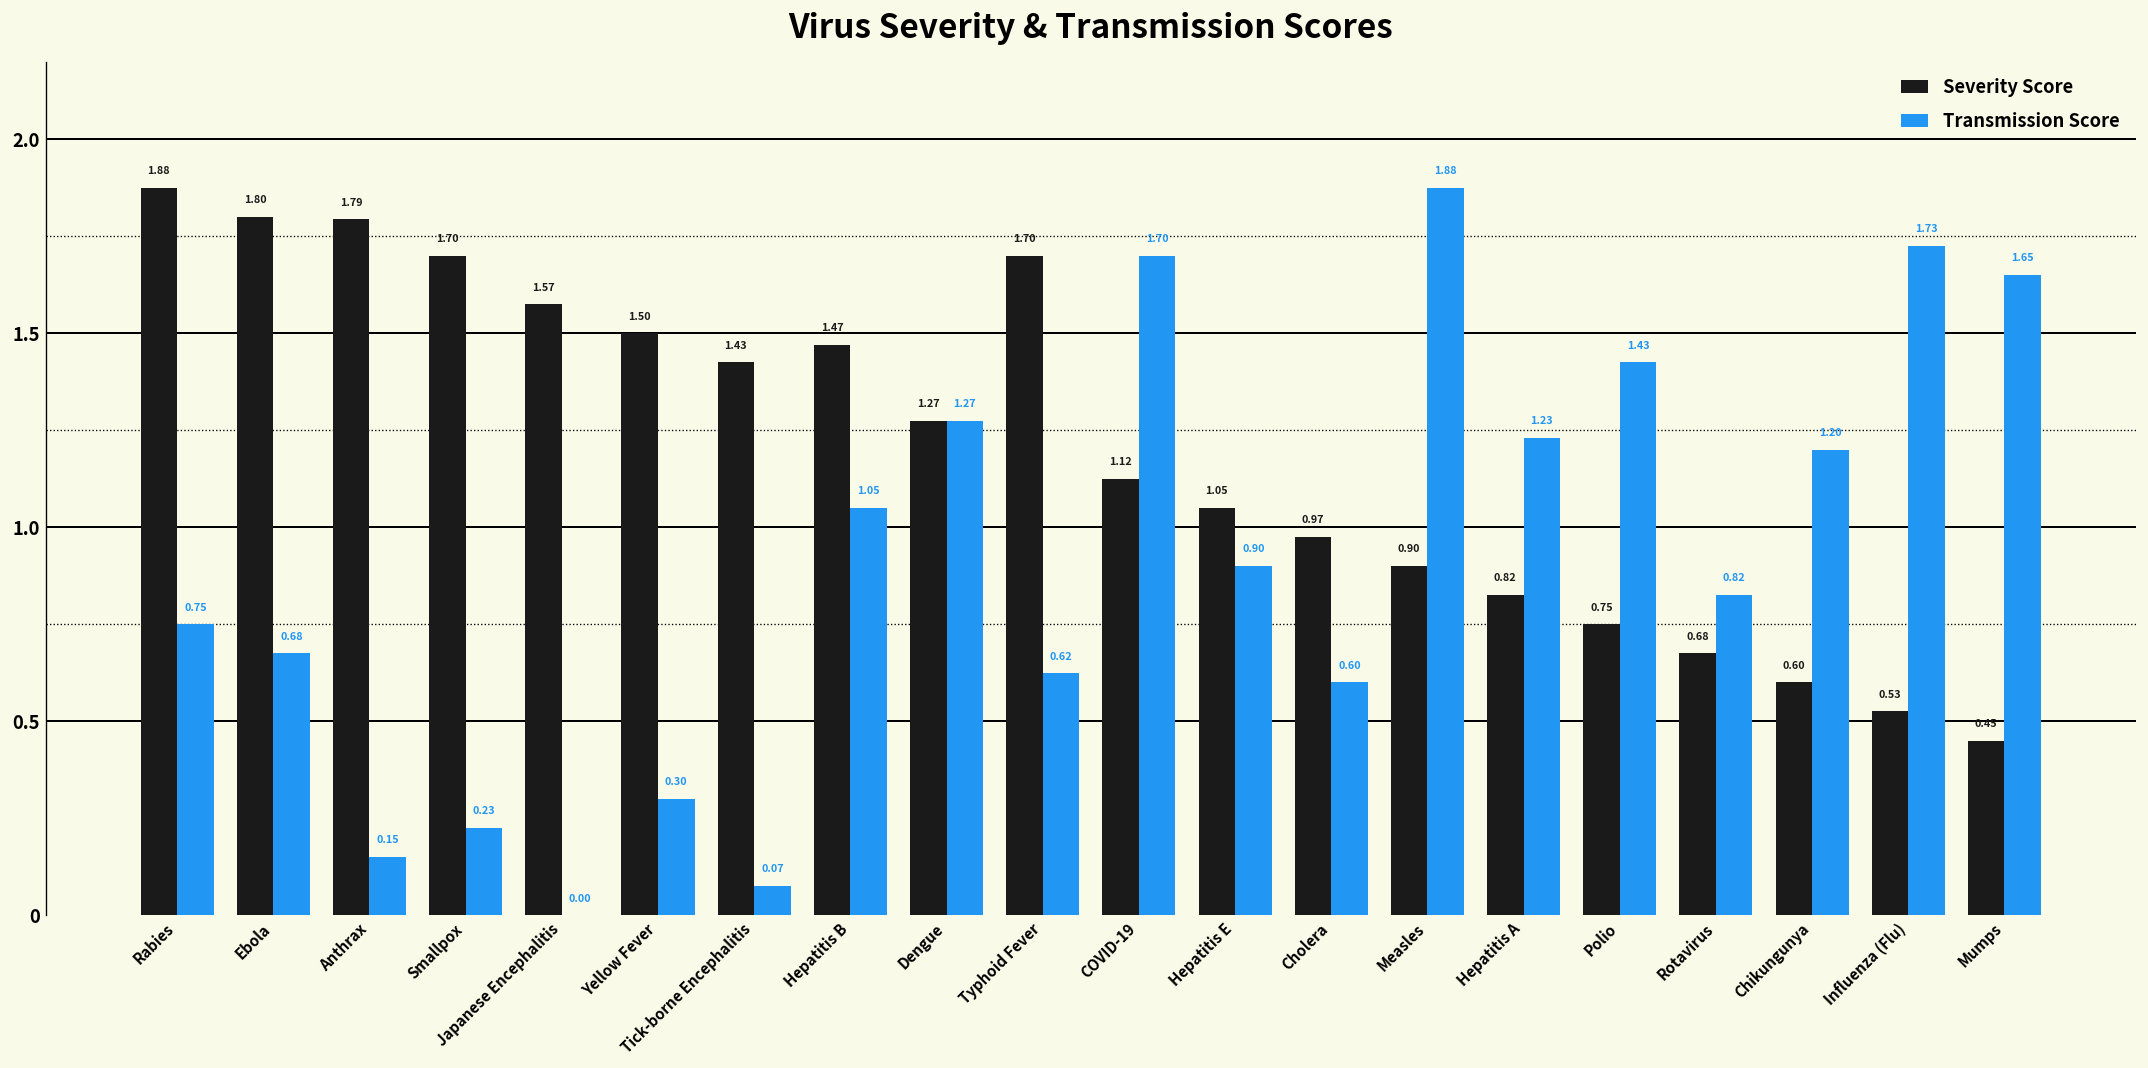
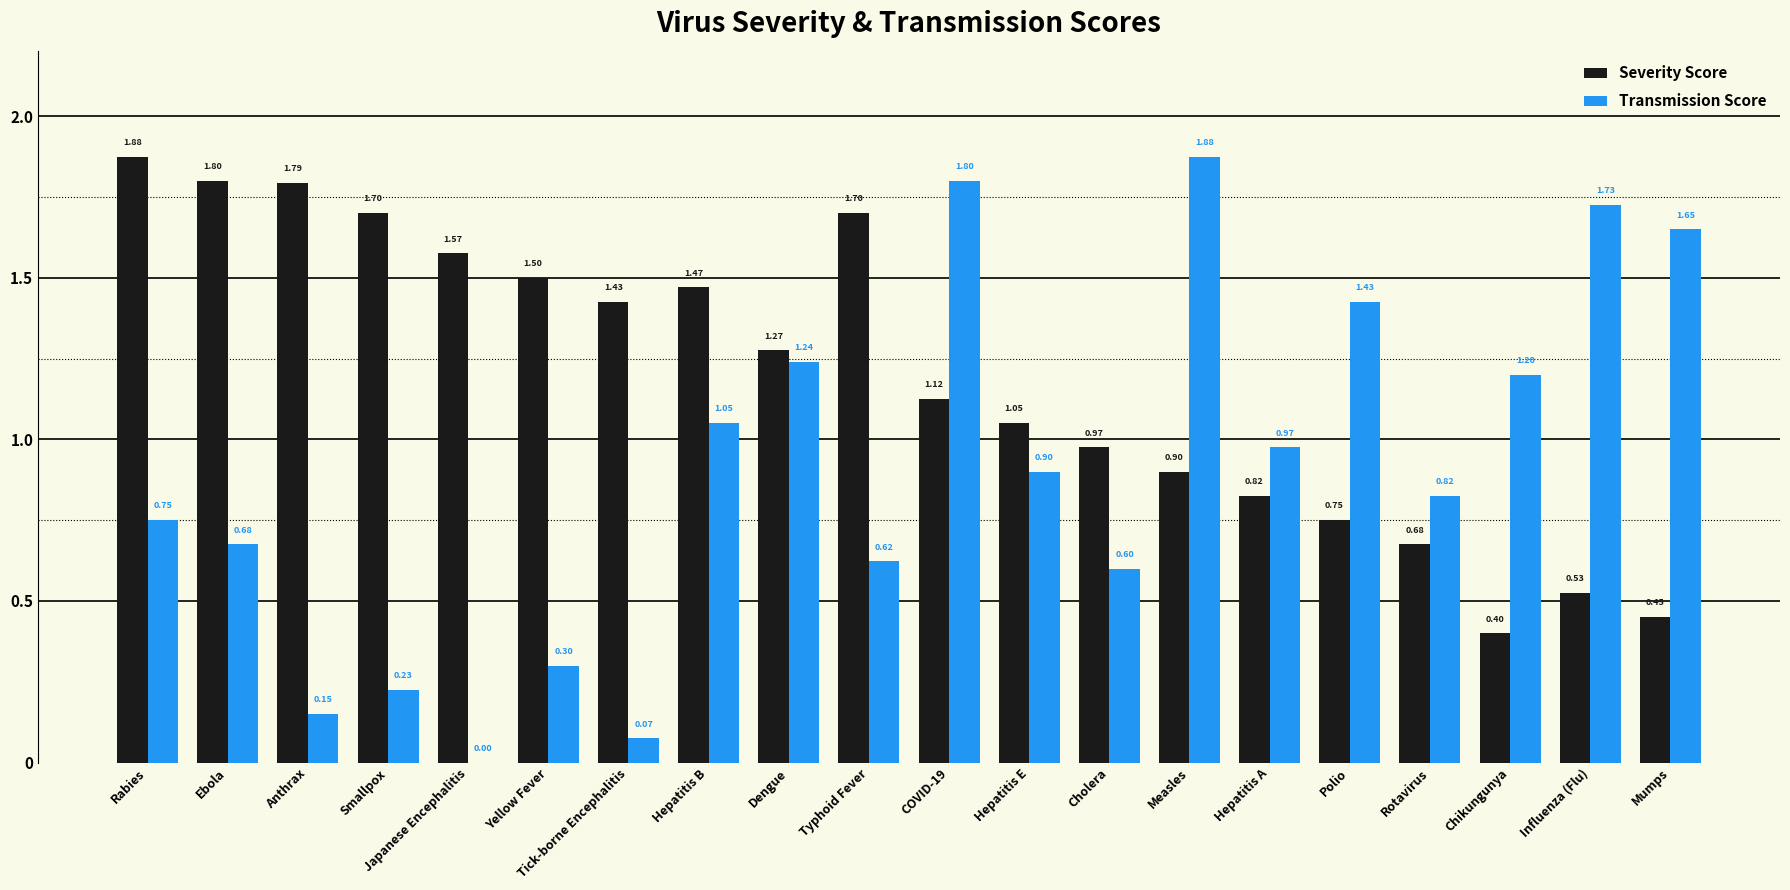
Transmission Score, Dengue: 1.27 -> 1.24
Transmission Score, COVID-19: 1.70 -> 1.80
Transmission Score, Hepatitis A: 1.23 -> 0.97
Severity Score, Chikungunya: 0.60 -> 0.40
